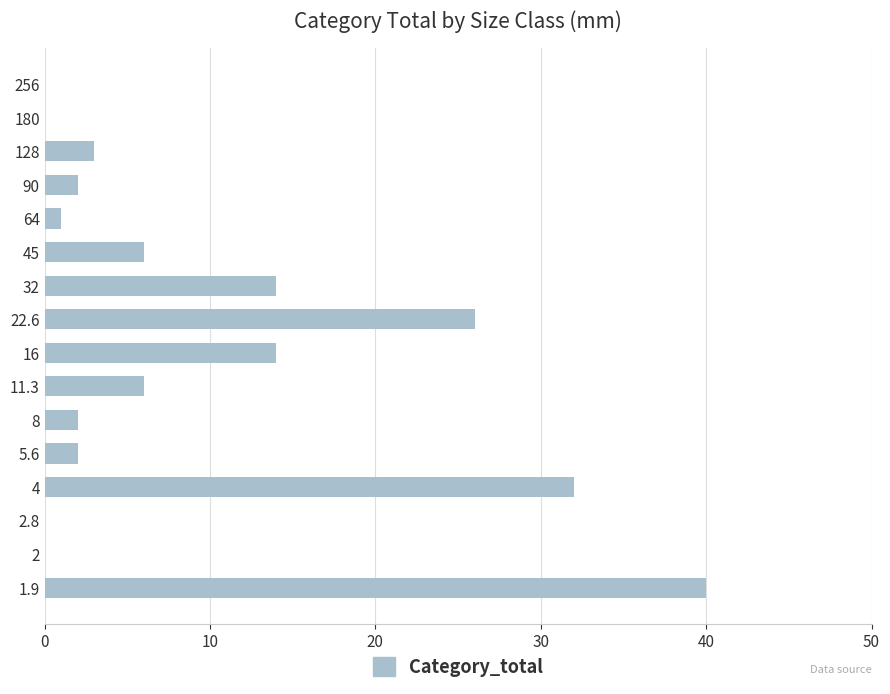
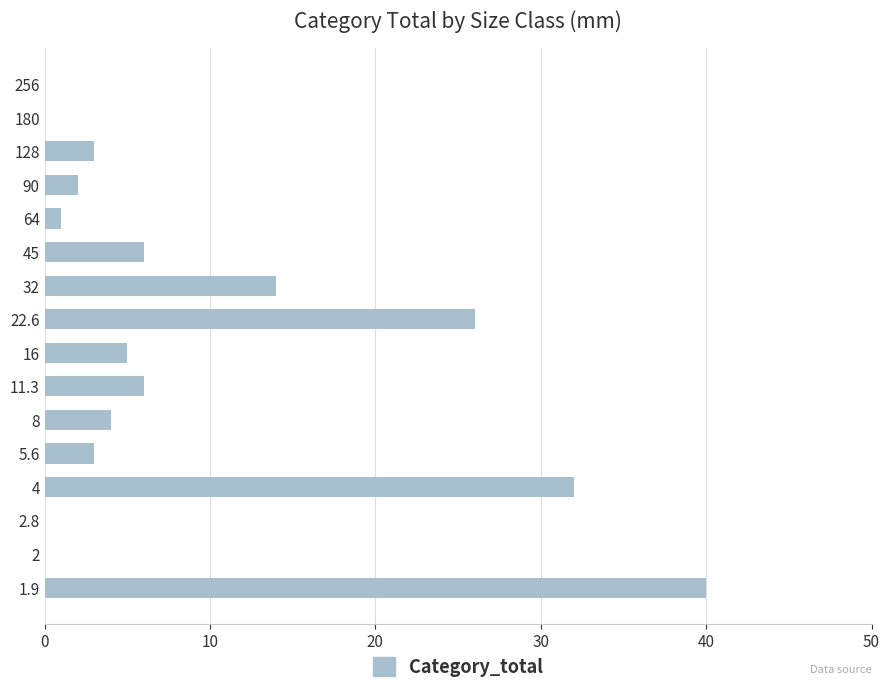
16: 14 -> 5
8: 2 -> 4
5.6: 2 -> 3
